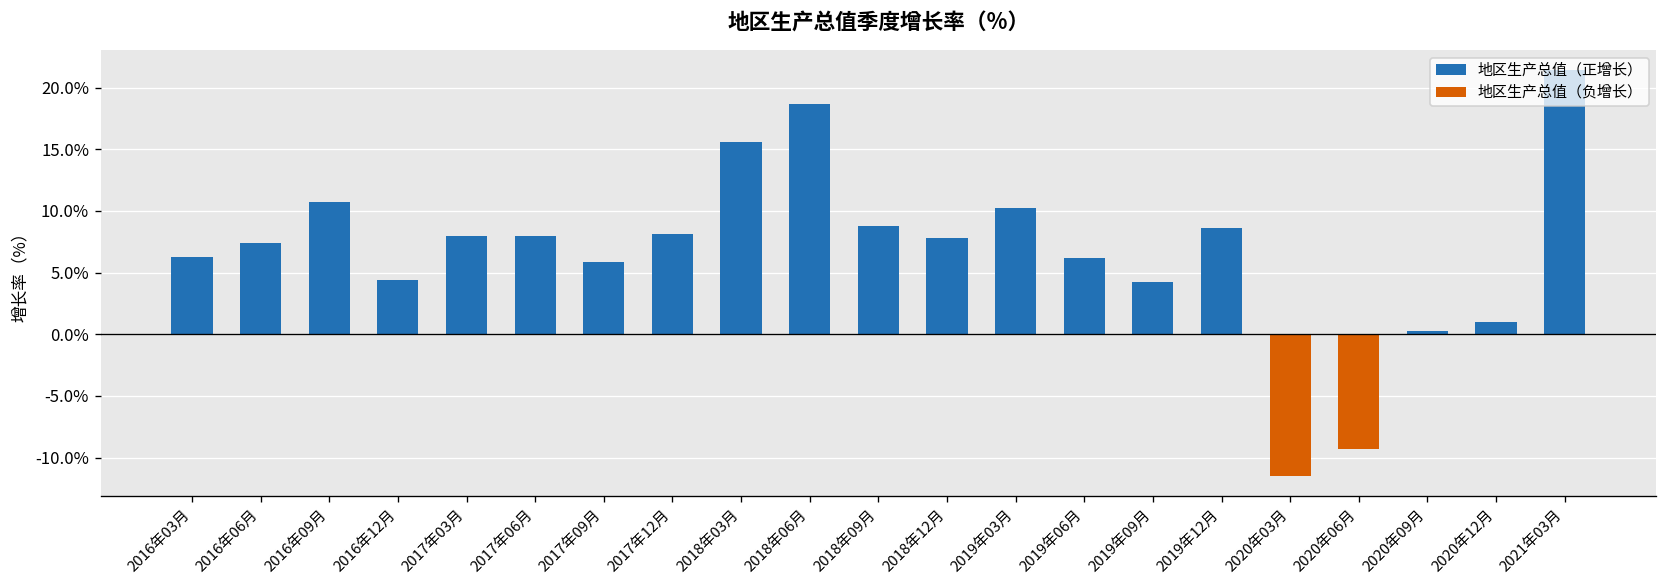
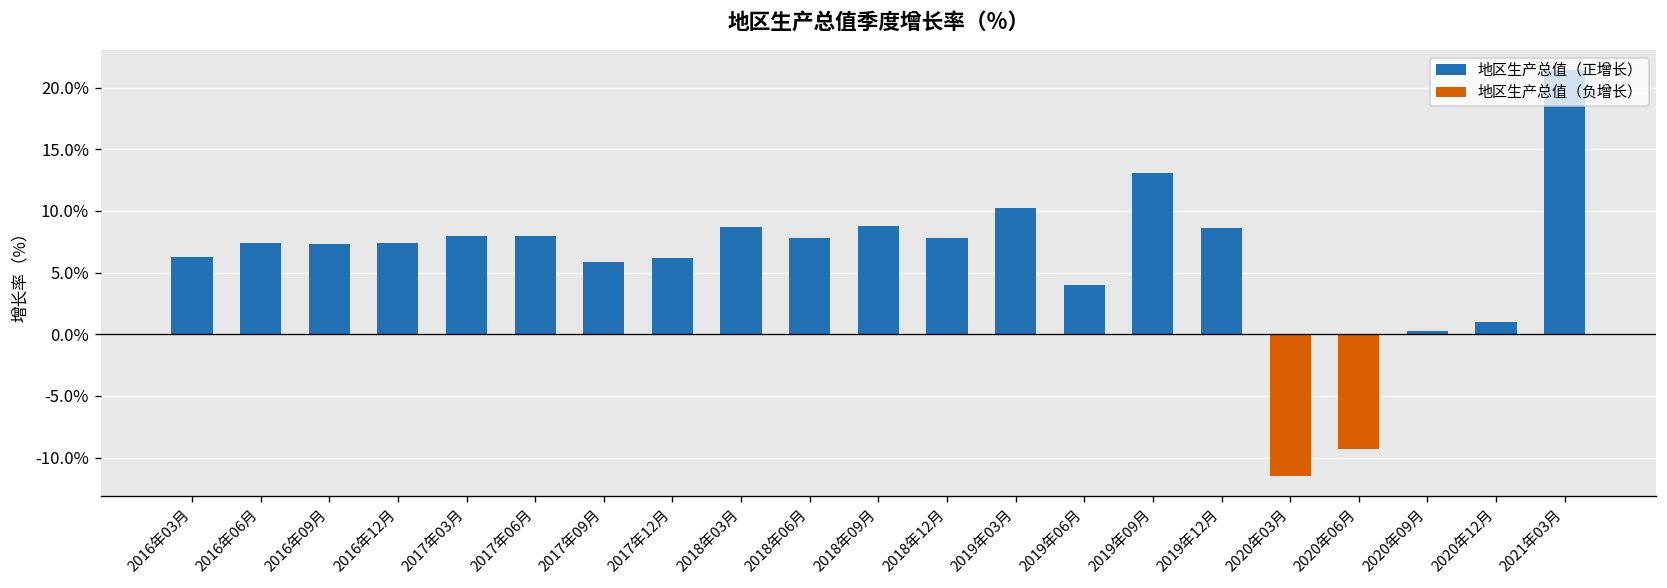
地区生产总值（正增长）, 2016年09月: 10.7% -> 7.3%
地区生产总值（正增长）, 2016年12月: 4.4% -> 7.4%
地区生产总值（正增长）, 2017年12月: 8.1% -> 6.2%
地区生产总值（正增长）, 2018年03月: 15.6% -> 8.7%
地区生产总值（正增长）, 2018年06月: 18.7% -> 7.8%
地区生产总值（正增长）, 2019年06月: 6.2% -> 4.0%
地区生产总值（正增长）, 2019年09月: 4.2% -> 13.1%
